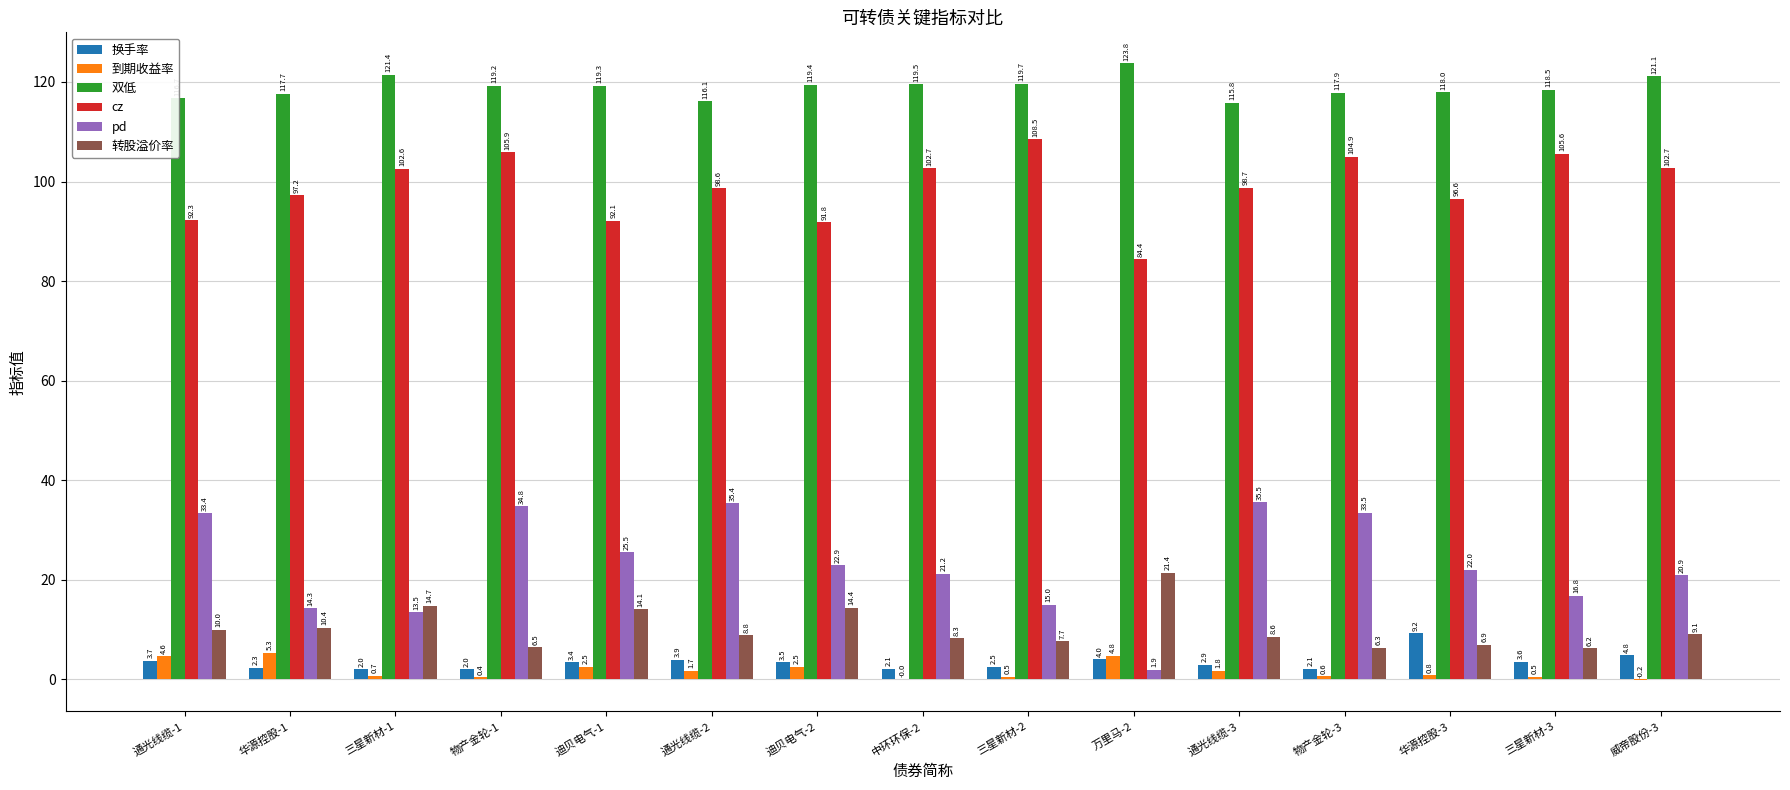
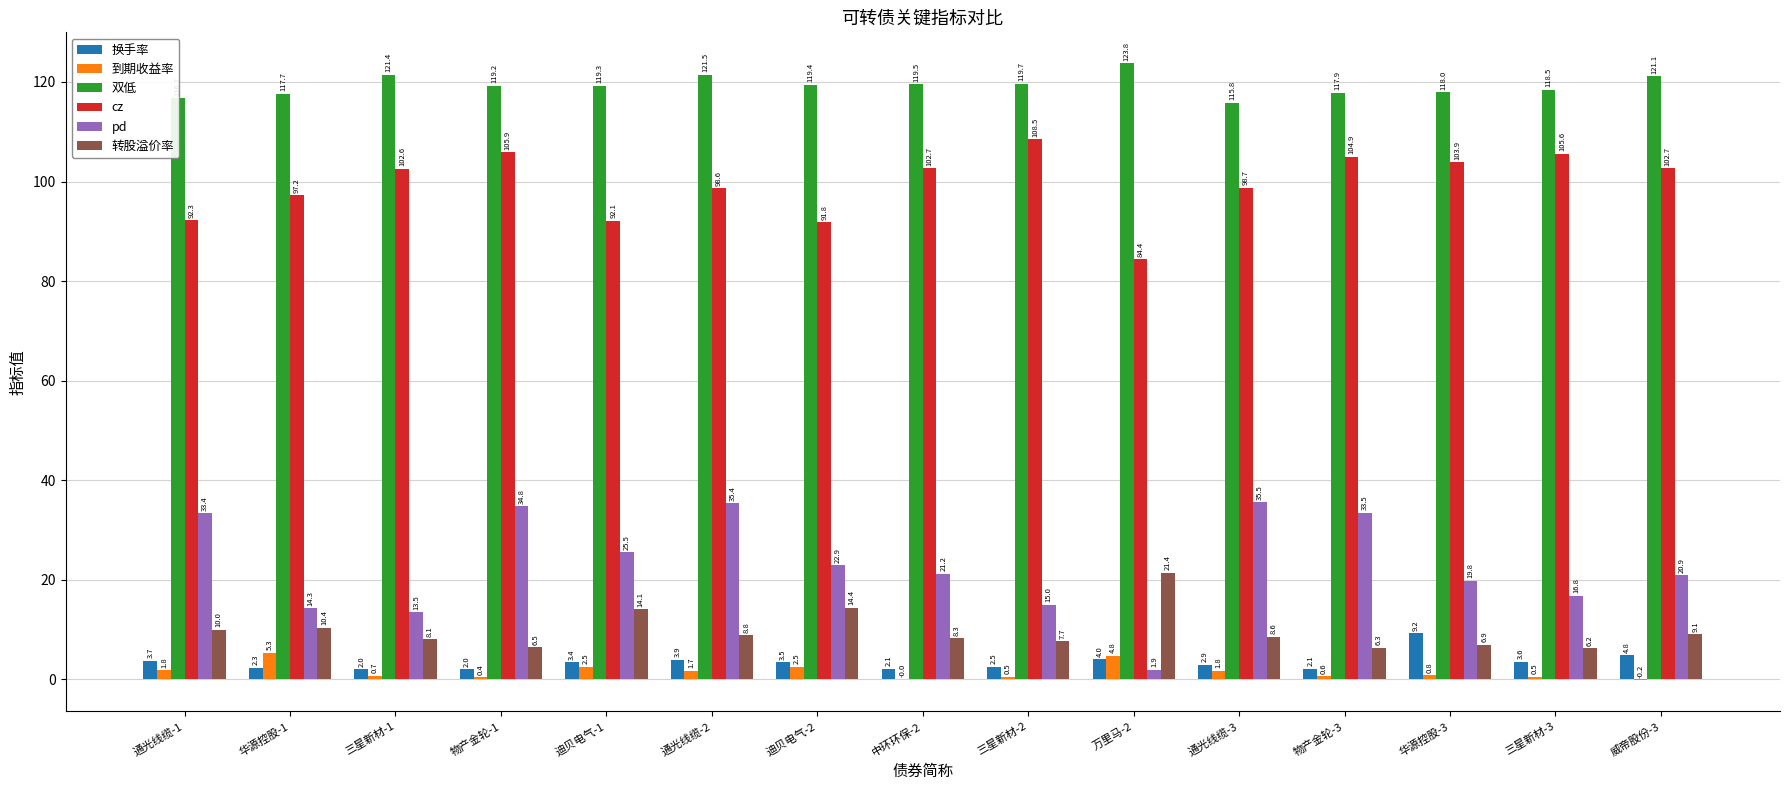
到期收益率, 通光线缆-1: 4.6 -> 1.8
转股溢价率, 三星新材-1: 14.7 -> 8.1
双低, 通光线缆-2: 116.1 -> 121.5
cz, 华源控股-3: 96.6 -> 103.9
pd, 华源控股-3: 22.0 -> 19.8
